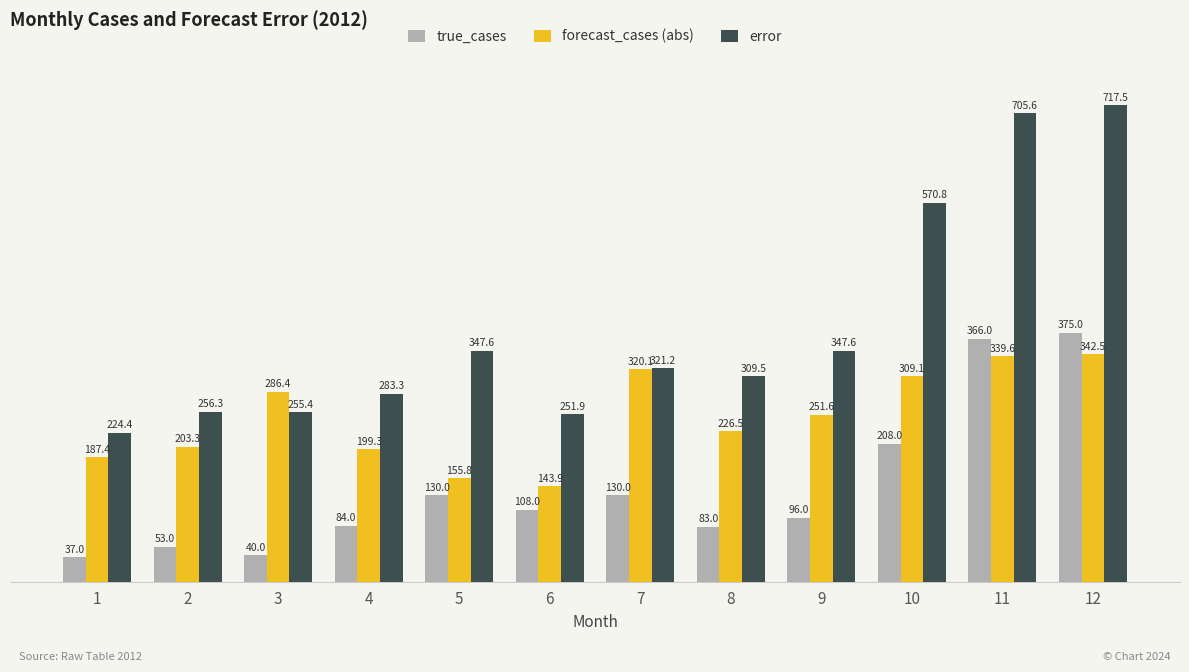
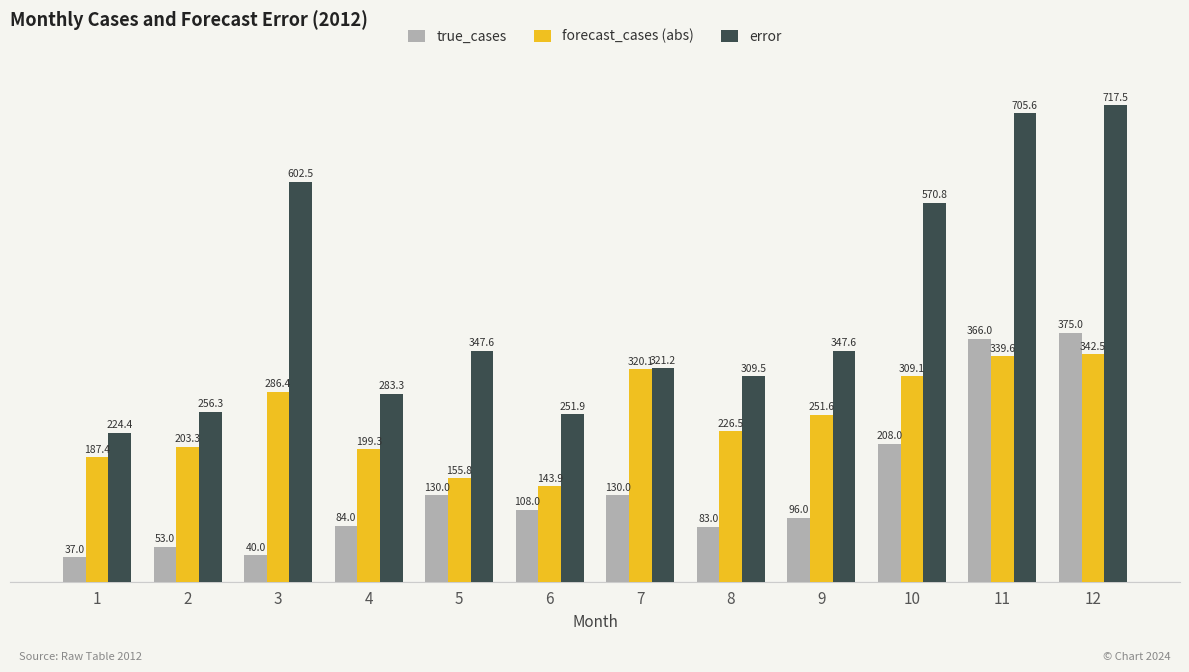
error, 3: 255.4 -> 602.5
